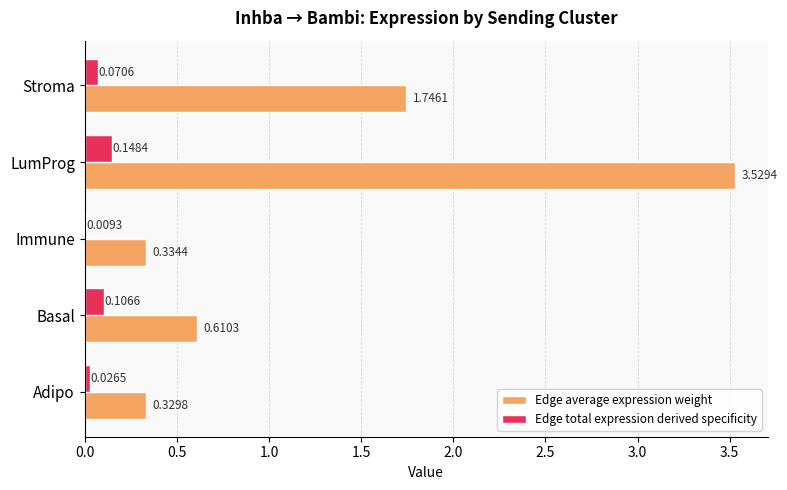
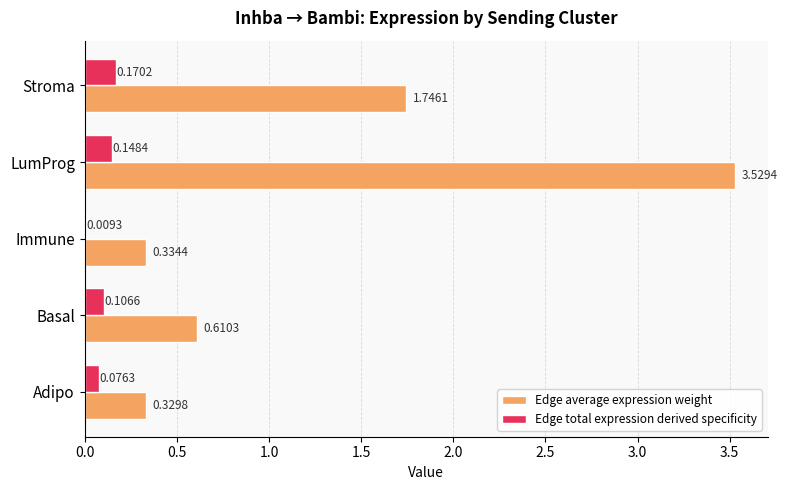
Edge total expression derived specificity, Stroma: 0.0706 -> 0.1702
Edge total expression derived specificity, Adipo: 0.0265 -> 0.0763
